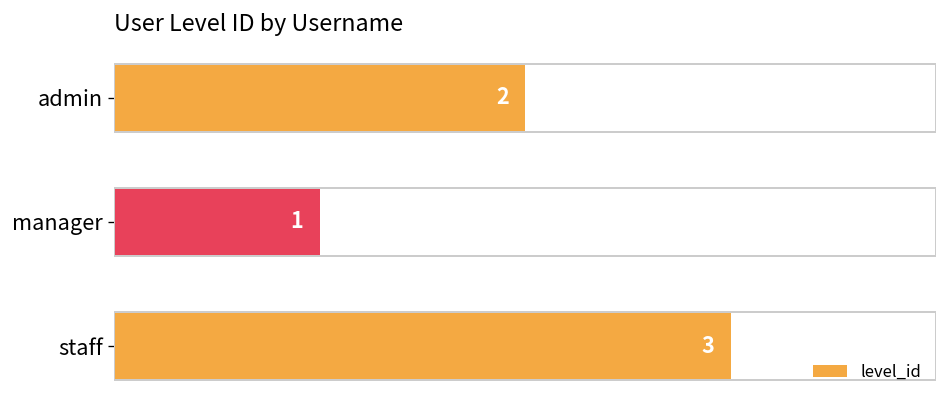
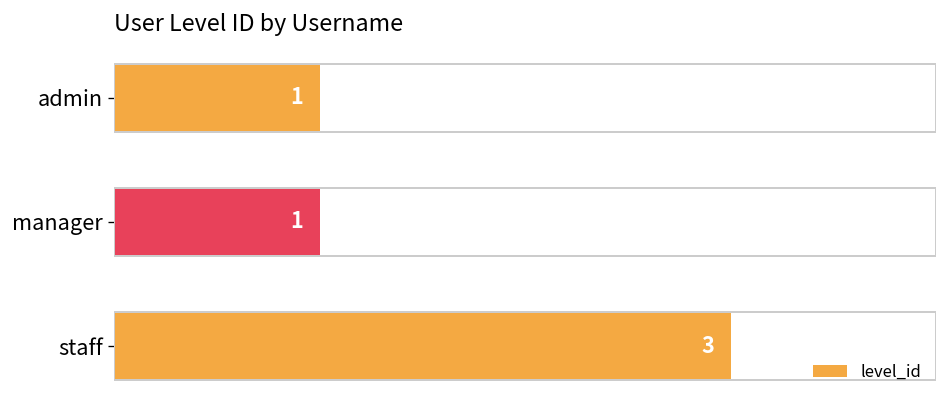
admin: 2 -> 1
